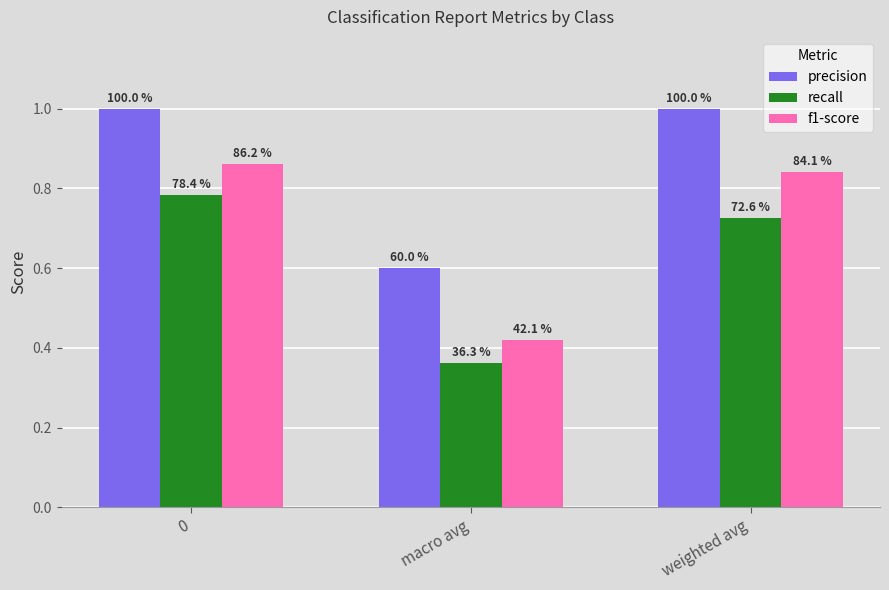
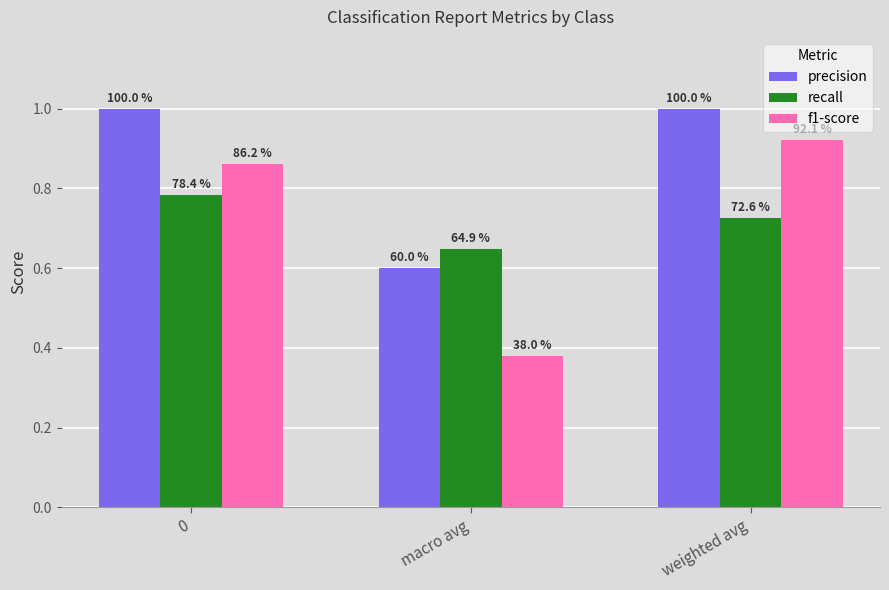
recall, macro avg: 36.3 % -> 64.9 %
f1-score, macro avg: 42.1 % -> 38.0 %
f1-score, weighted avg: 0.84 -> 0.92
